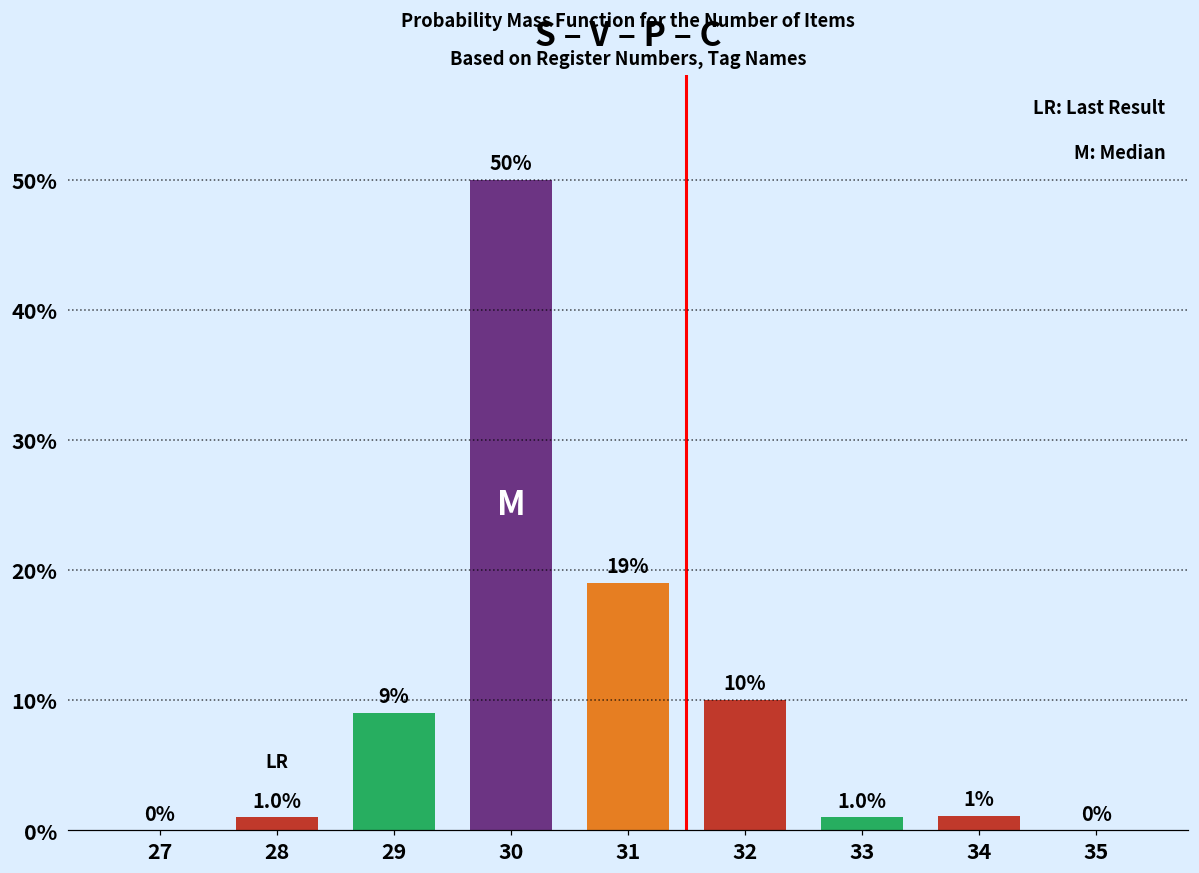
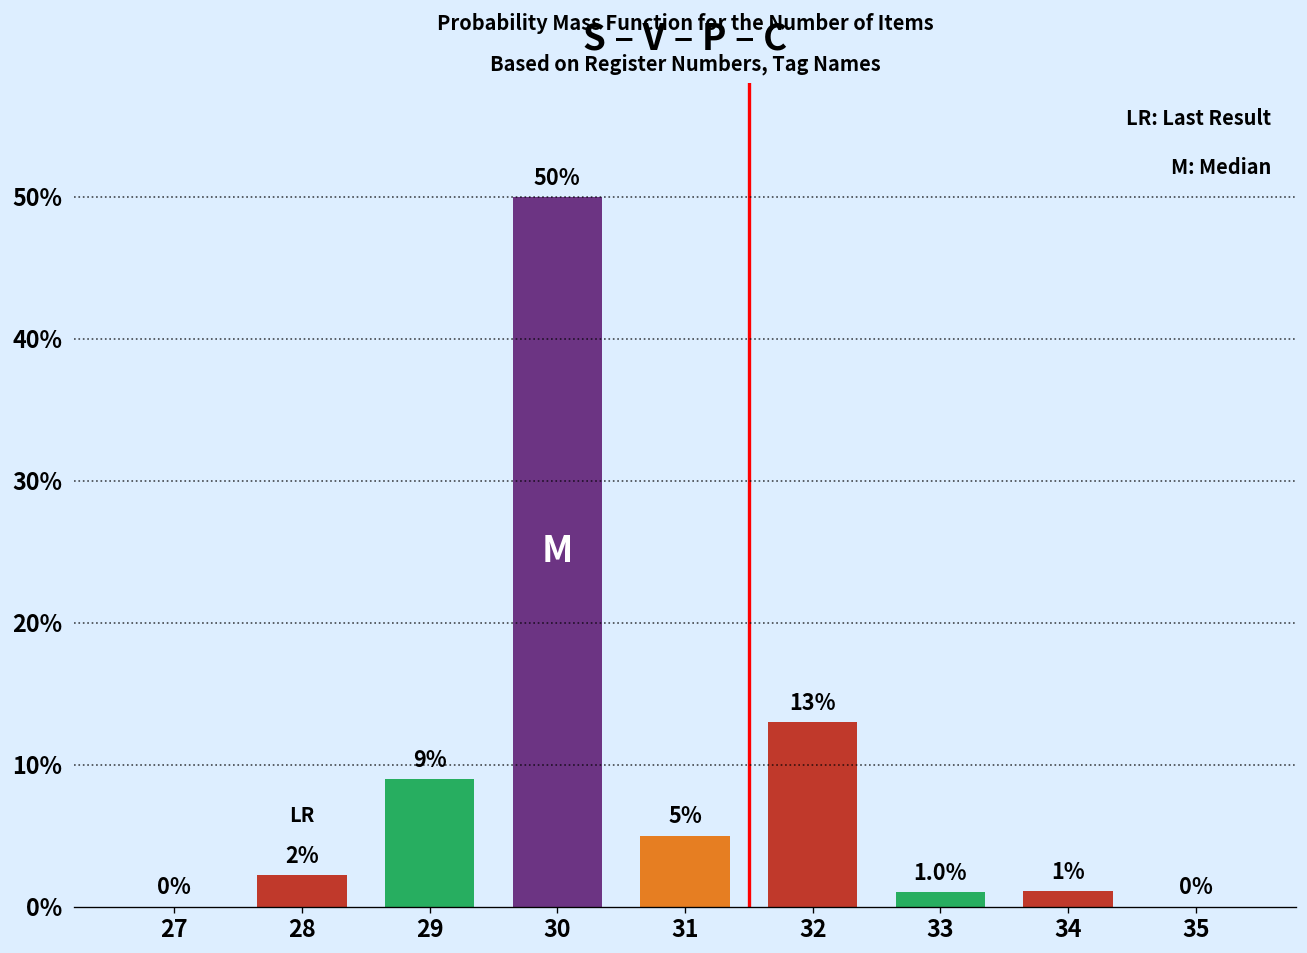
28: 1.0% -> 2%
31: 19% -> 5%
32: 10% -> 13%
